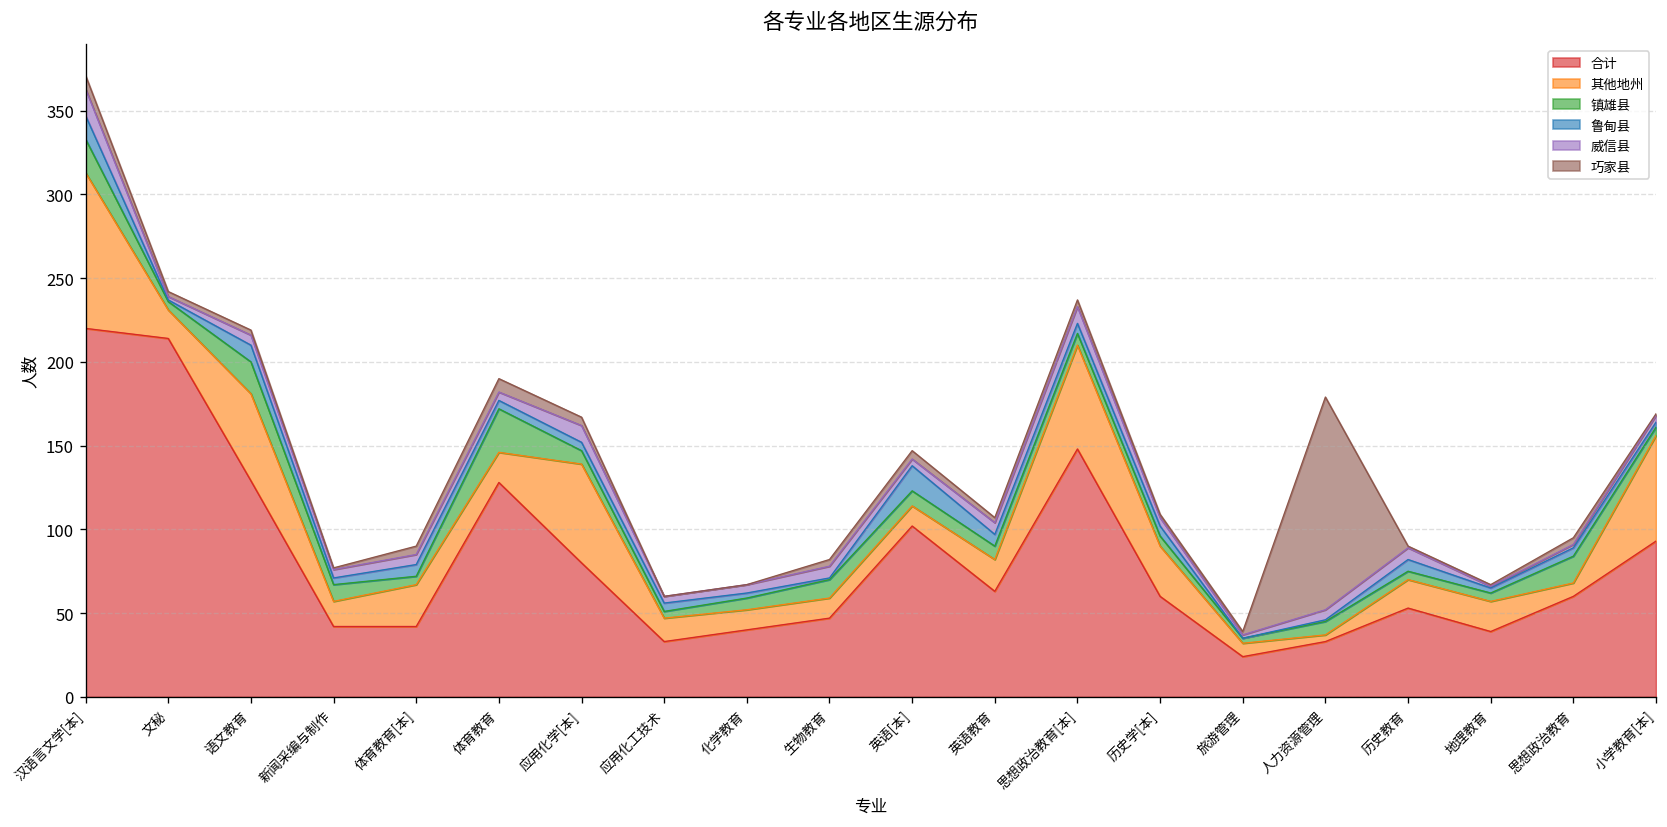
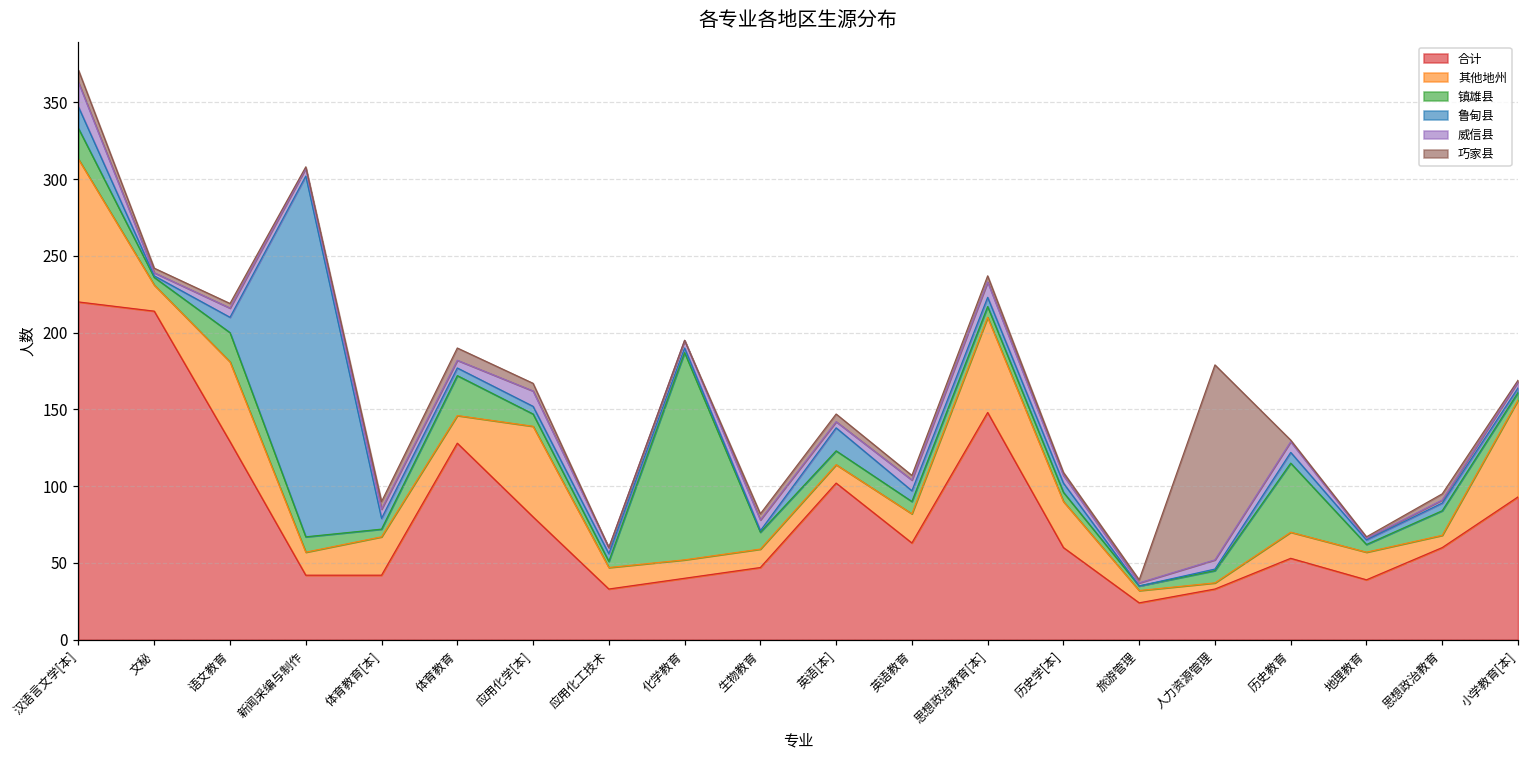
鲁甸县, 新闻采编与制作: 4 -> 235
镇雄县, 化学教育: 7 -> 135
镇雄县, 历史教育: 5 -> 45
